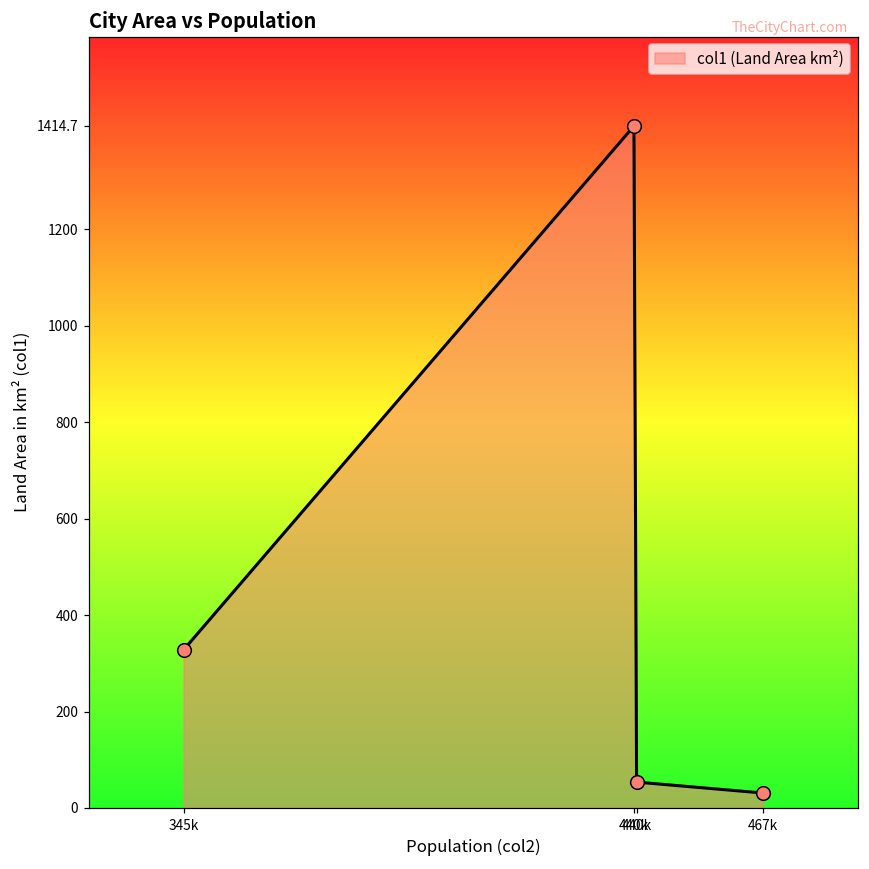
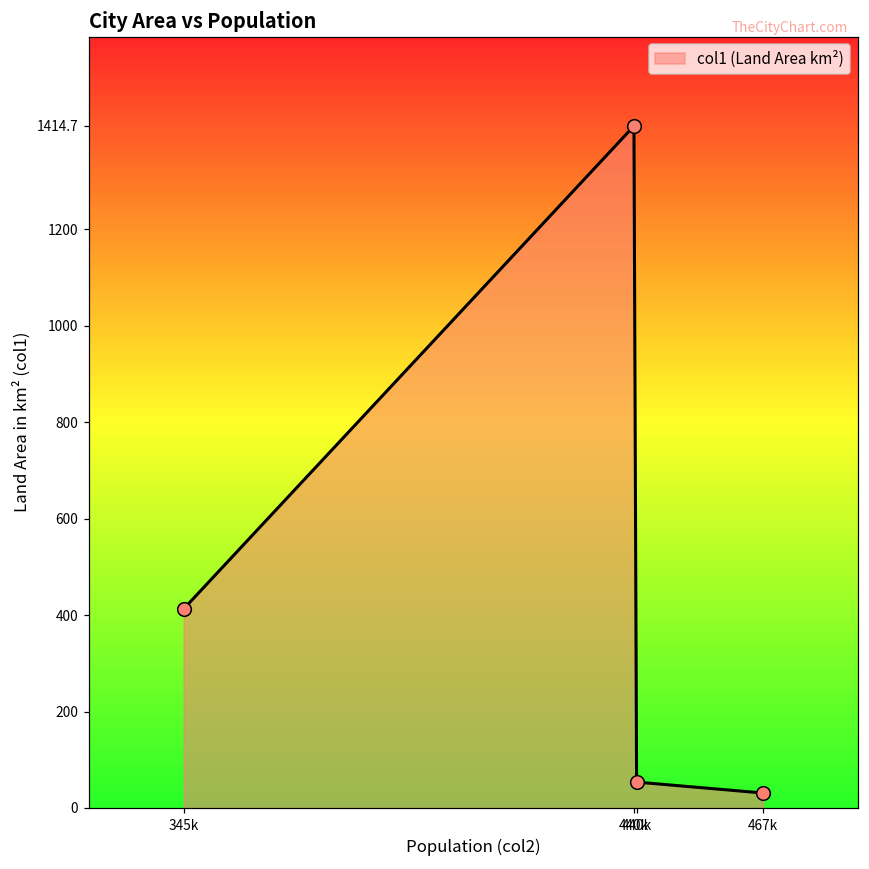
345k: 330 -> 410
